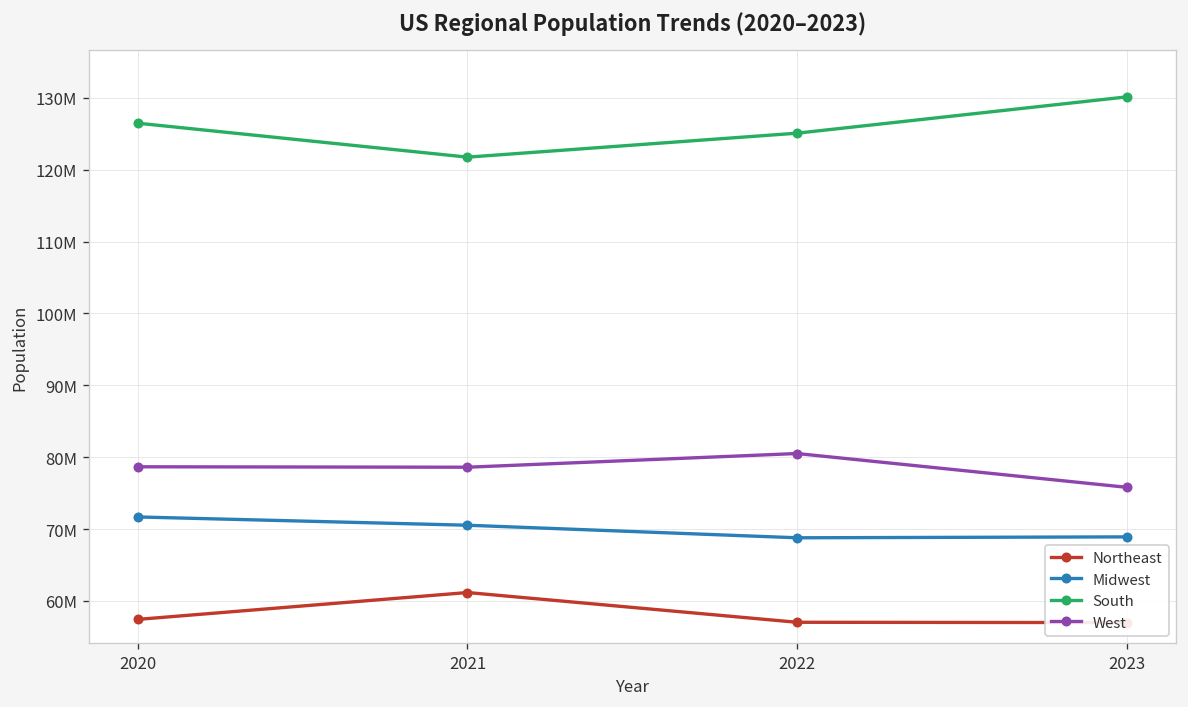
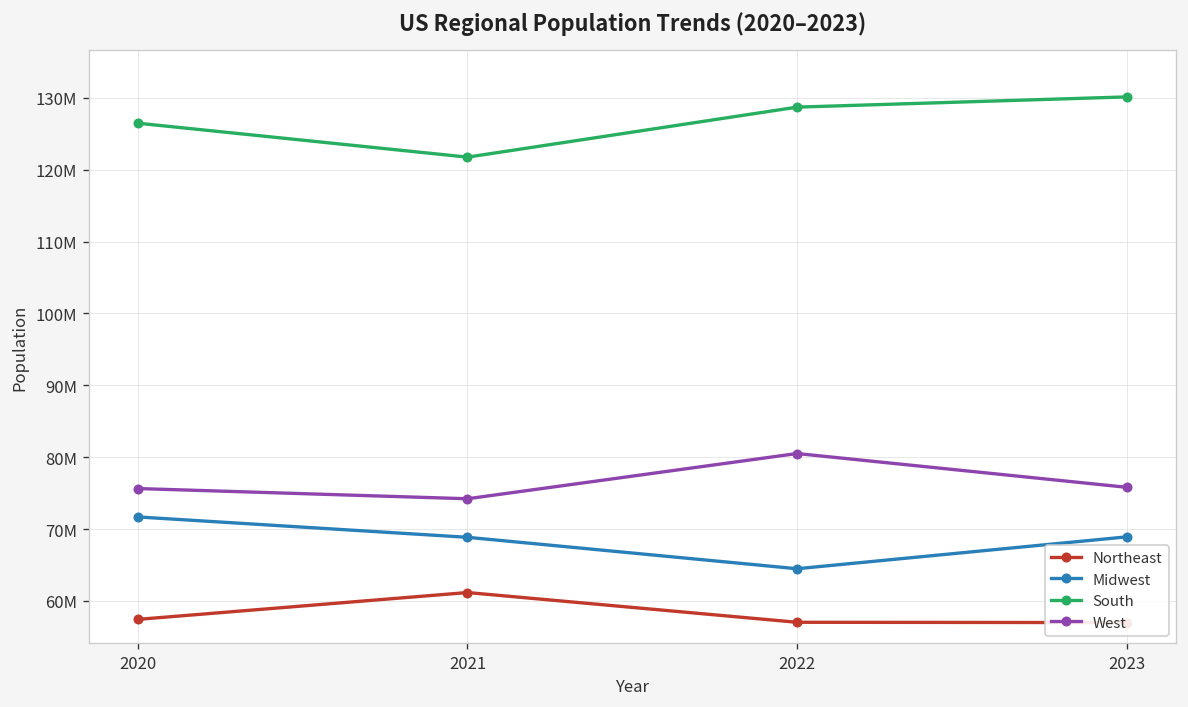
West, 2020: 79000000 -> 76000000
Midwest, 2021: 71000000 -> 69000000
West, 2021: 79000000 -> 74000000
Midwest, 2022: 69000000 -> 64000000
South, 2022: 125000000 -> 129000000
